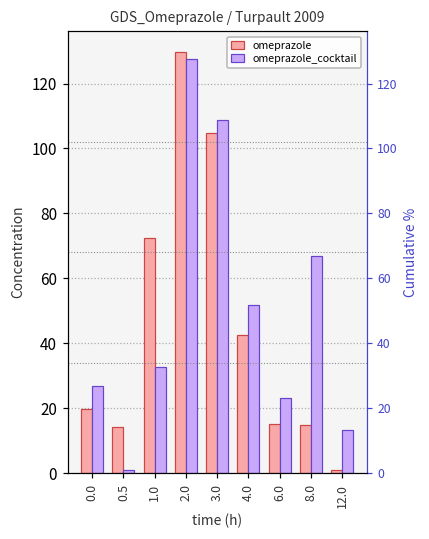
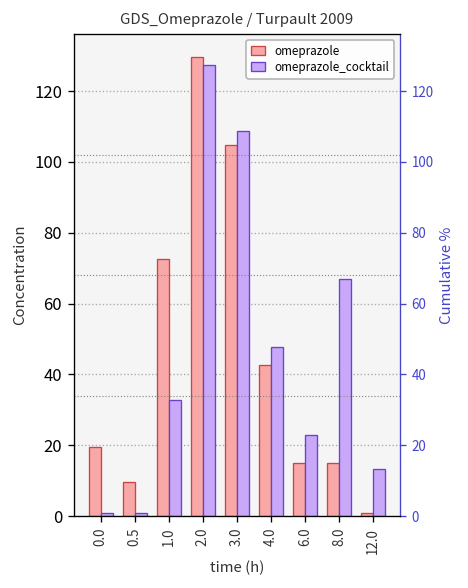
omeprazole_cocktail, 0.0: 27 -> 1
omeprazole, 0.5: 14 -> 10
omeprazole_cocktail, 4.0: 52 -> 48
